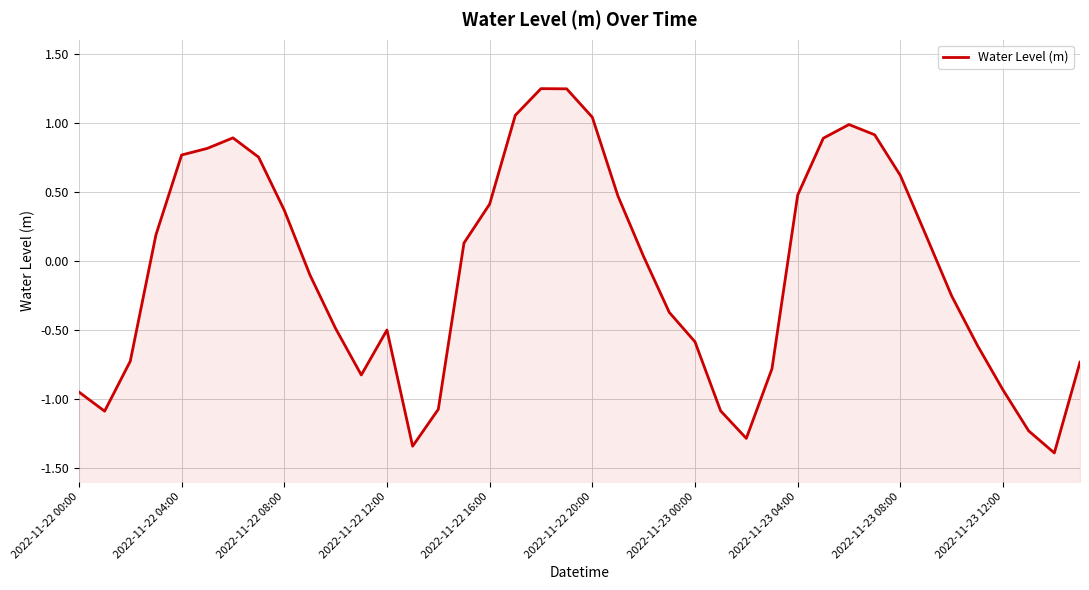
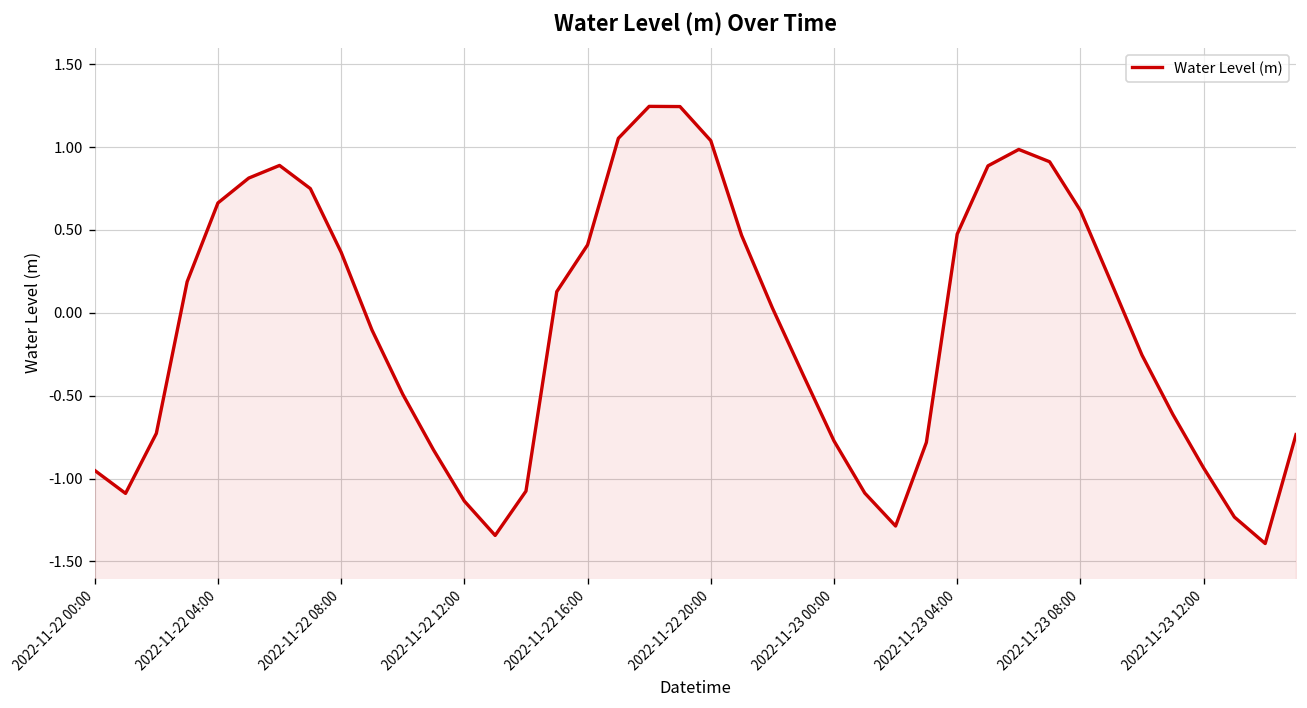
2022-11-22 04:00: 0.77 -> 0.66
2022-11-22 12:00: -0.50 -> -1.14
2022-11-23 00:00: -0.59 -> -0.77
